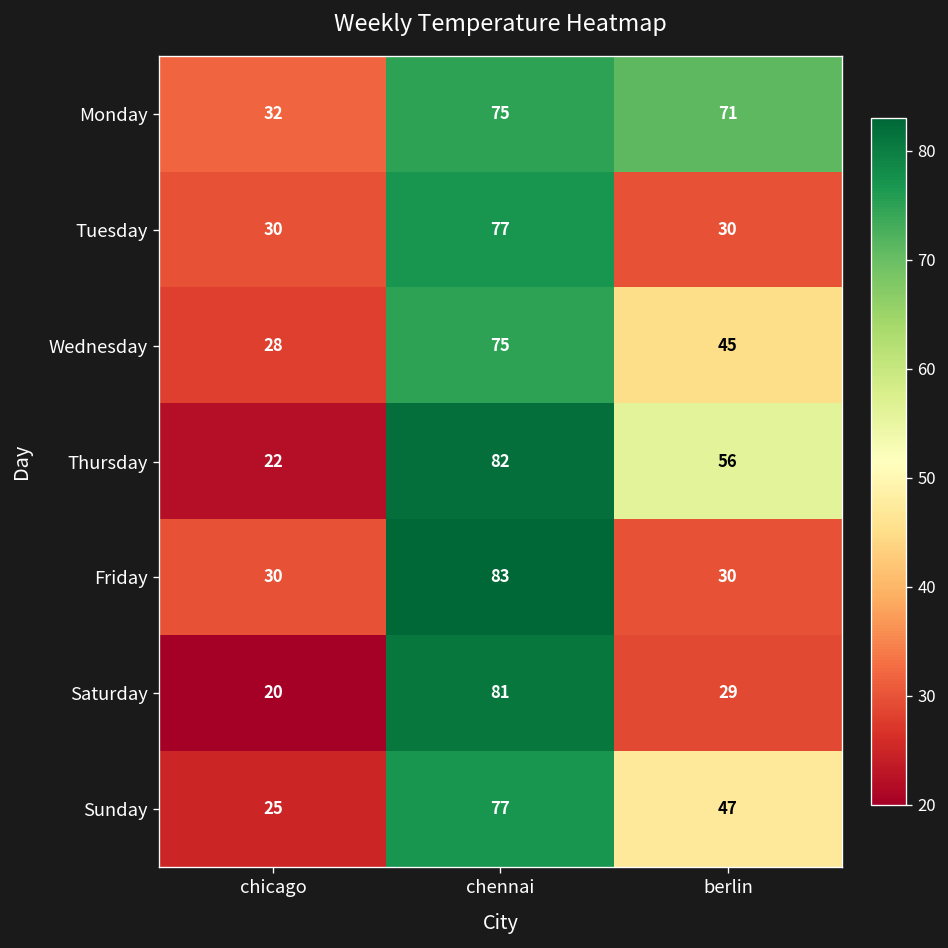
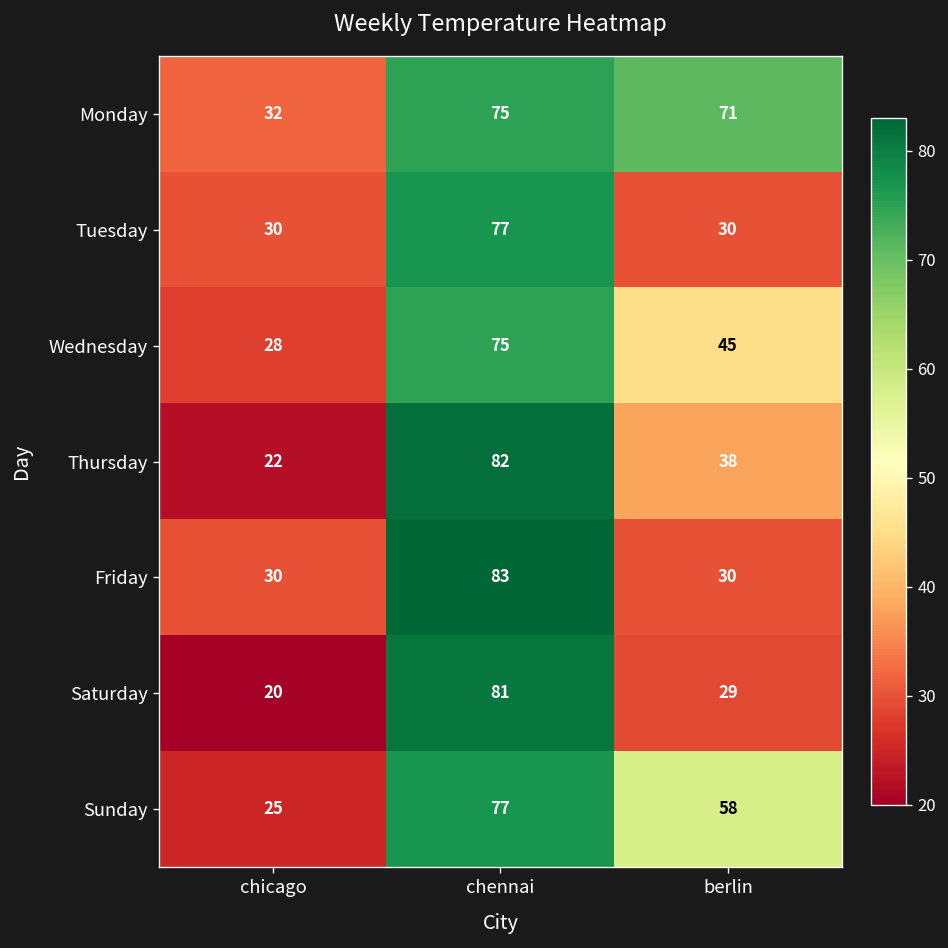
Thursday, berlin: 56 -> 38
Sunday, berlin: 47 -> 58
